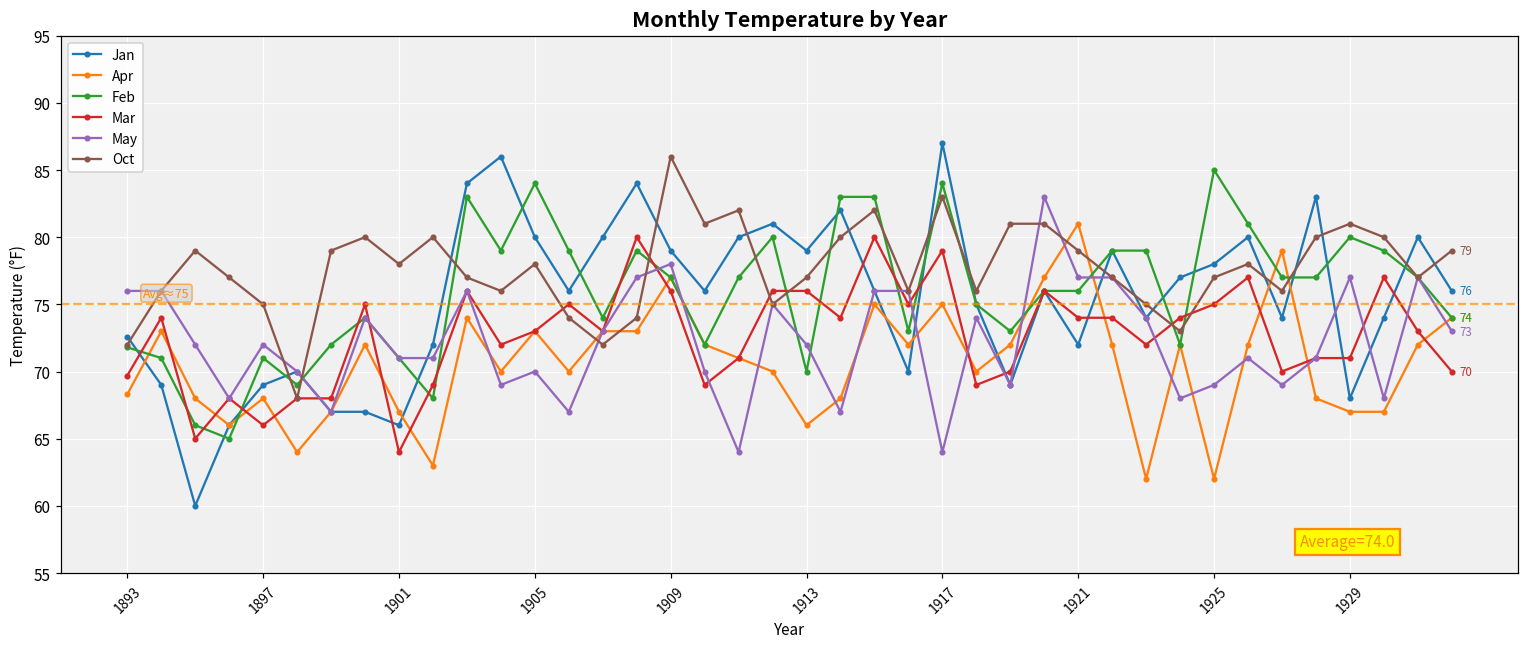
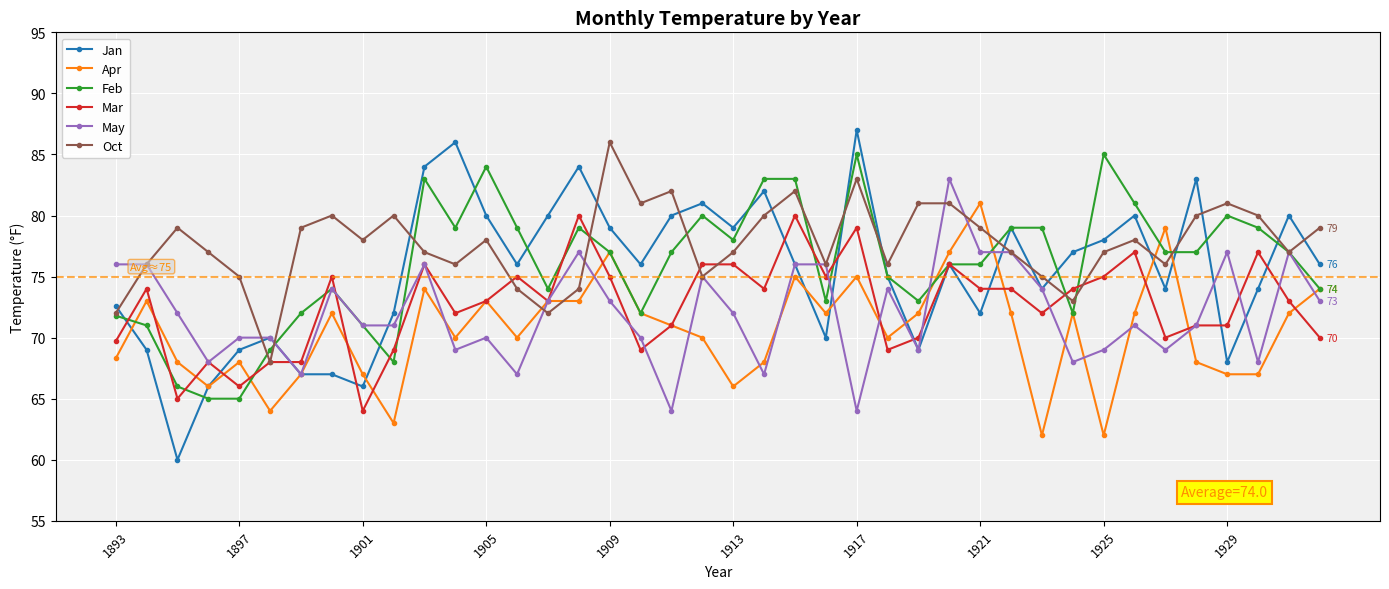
Feb, 1897: 71 -> 65
May, 1897: 72 -> 70
Mar, 1909: 76 -> 75
May, 1909: 78 -> 73
Feb, 1913: 70 -> 78
Feb, 1917: 84 -> 85
